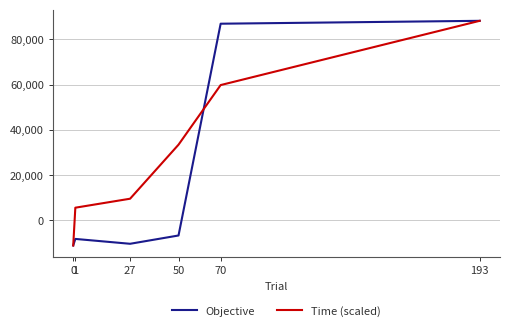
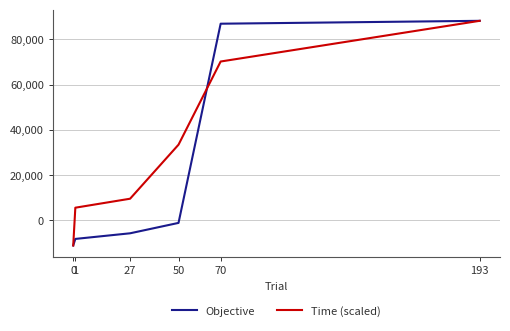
Objective, 27: -10,000 -> -6,000
Objective, 50: -7,000 -> -1,000
Time (scaled), 70: 60,000 -> 70,000
